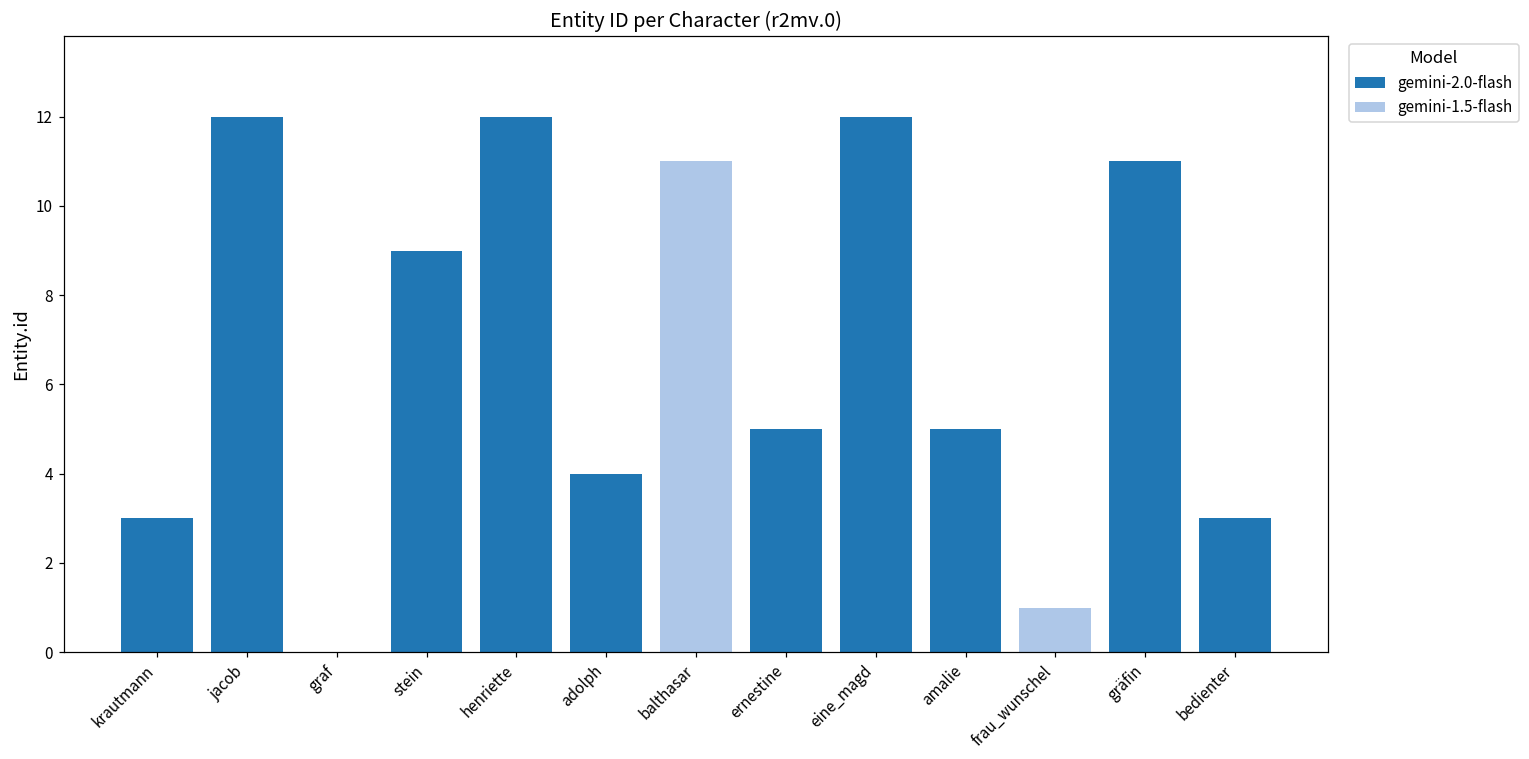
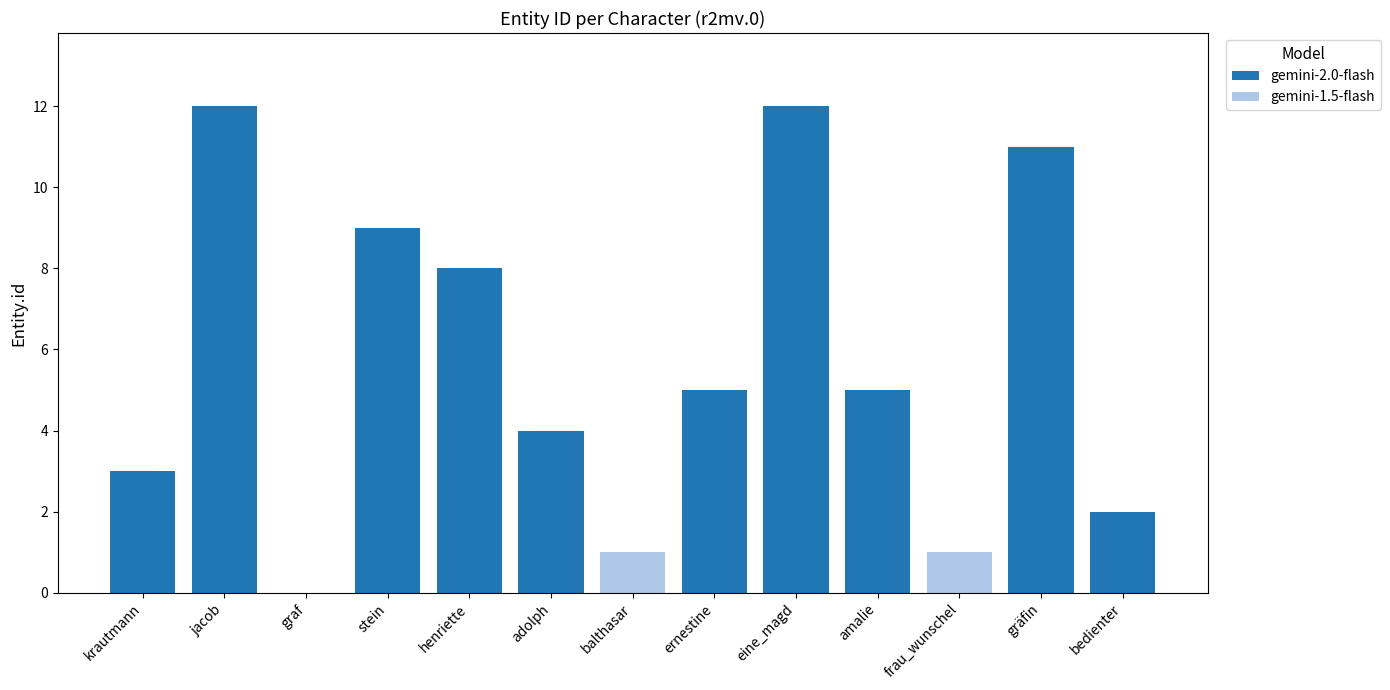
henriette: 12 -> 8
balthasar: 11 -> 1
bedienter: 3 -> 2
